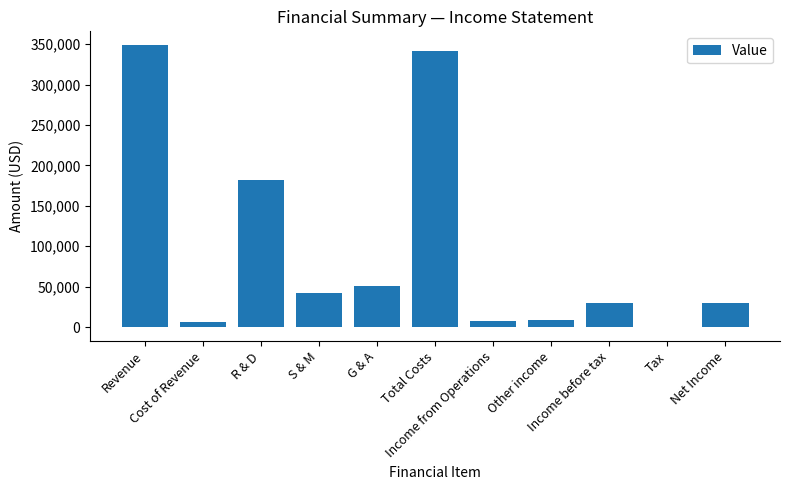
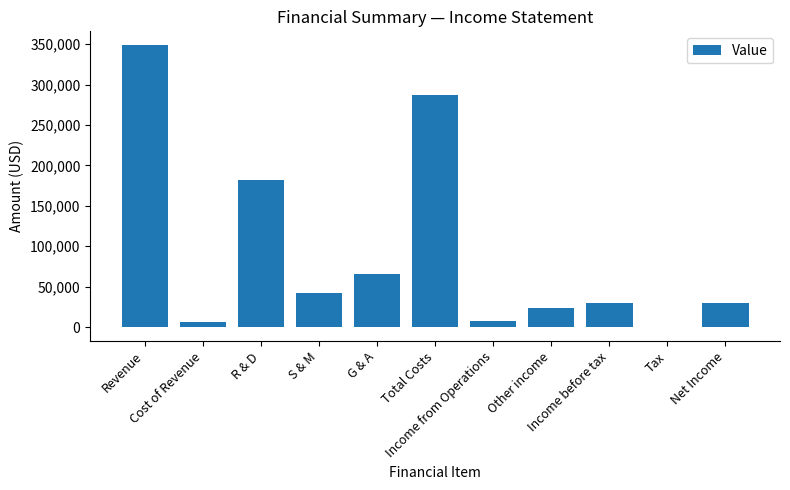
G & A: 50,000 -> 70,000
Total Costs: 340,000 -> 290,000
Other income: 10,000 -> 20,000
